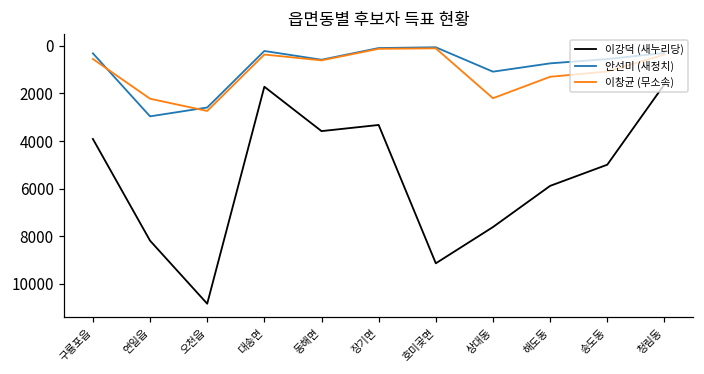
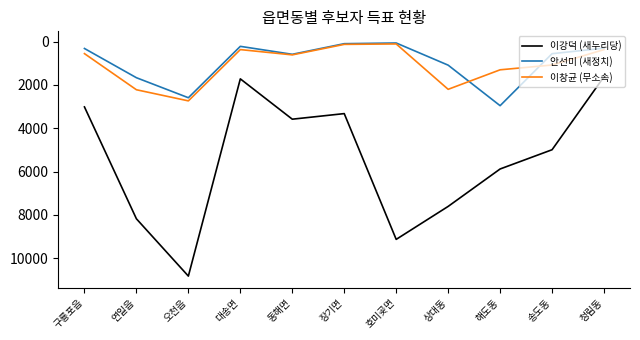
이강덕 (새누리당), 구룡포읍: 3900 -> 3000
안선미 (새정치), 연일읍: 3000 -> 1700
안선미 (새정치), 해도동: 700 -> 3000
